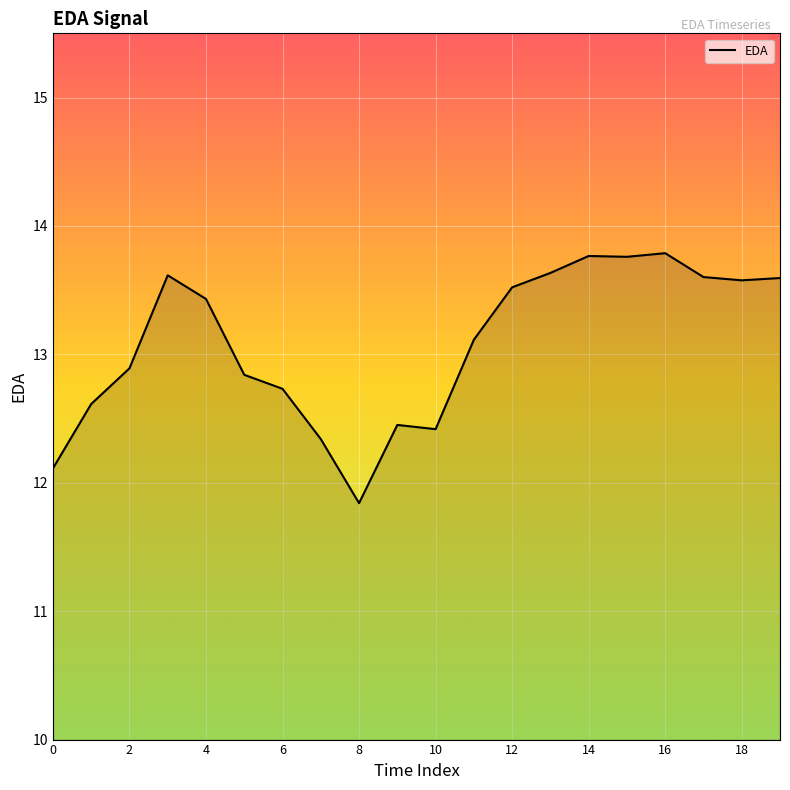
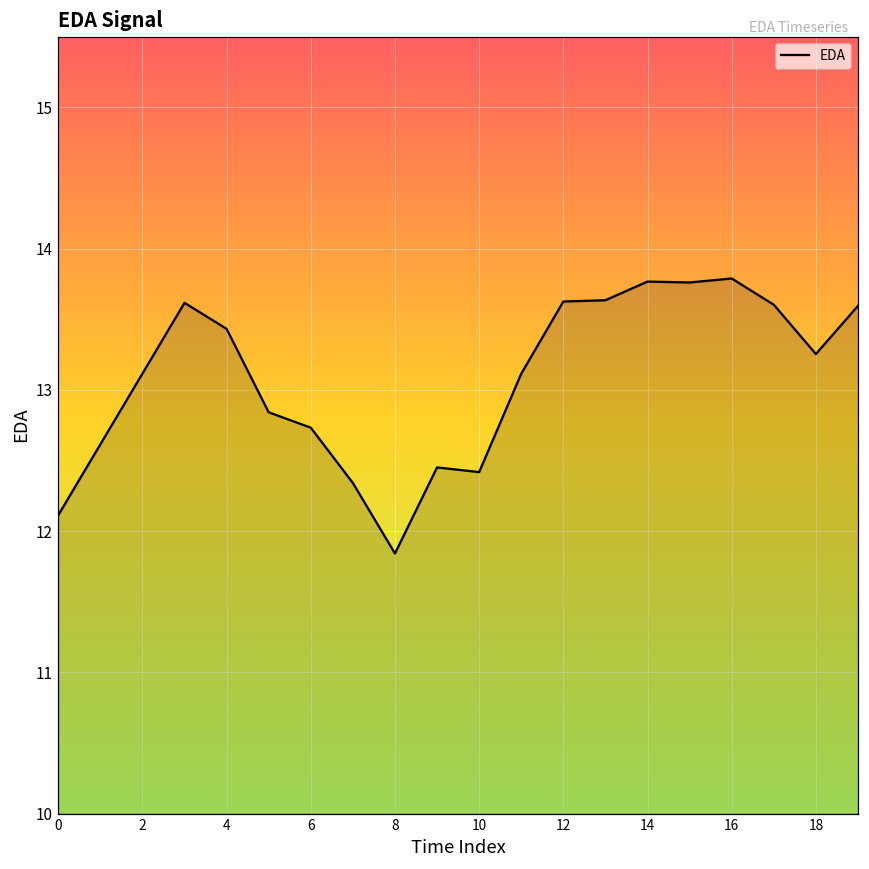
2: 12.89 -> 13.11
12: 13.52 -> 13.62
18: 13.58 -> 13.25
